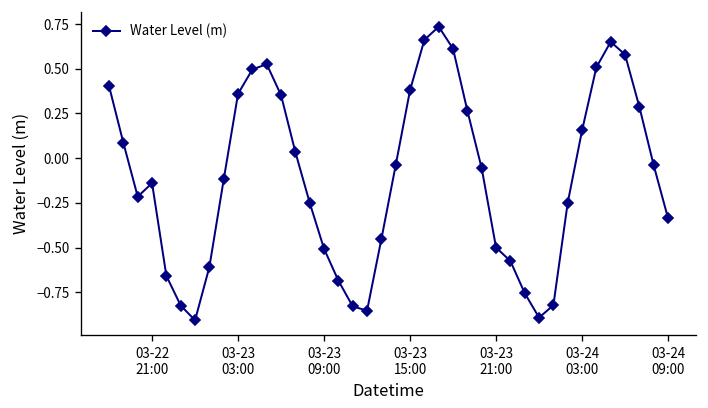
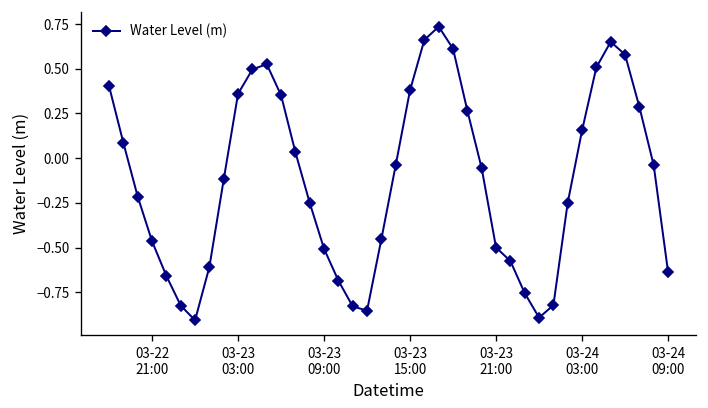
03-22 21:00: -0.14 -> -0.46
03-24 09:00: -0.34 -> -0.64
